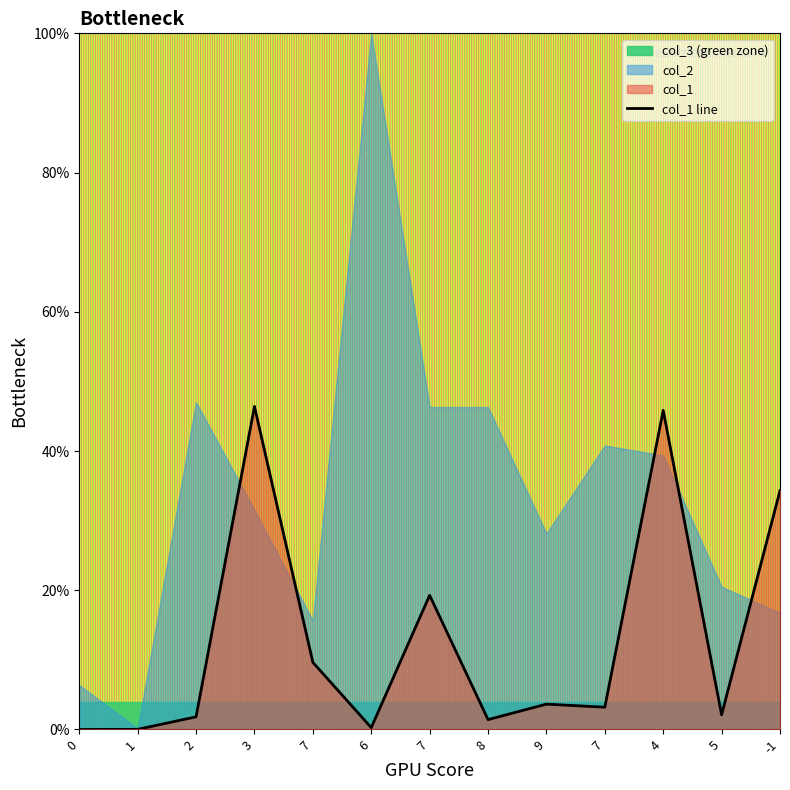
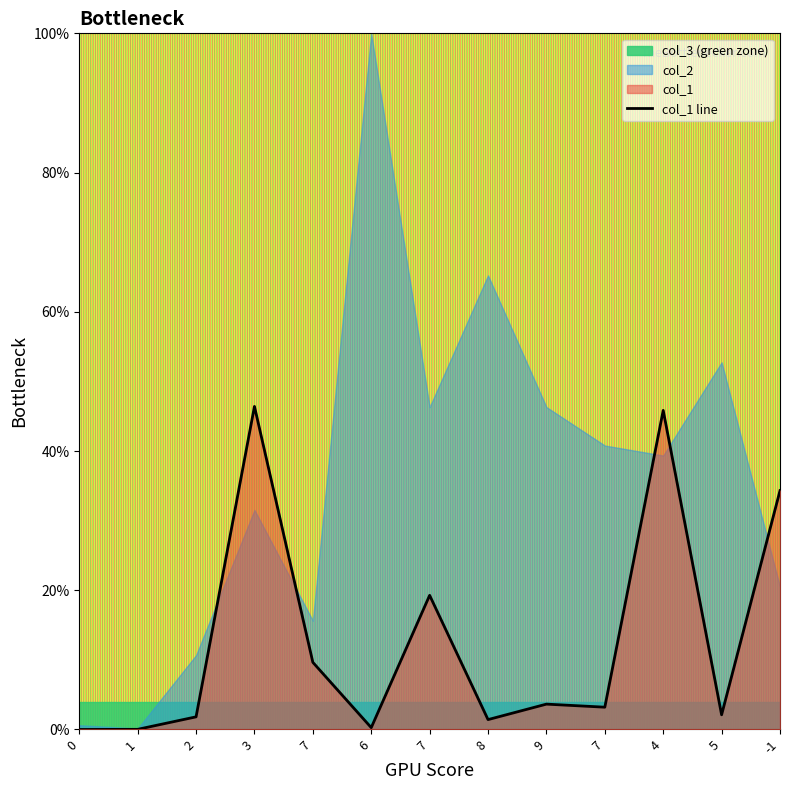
col_2, 0: 6% -> 1%
col_2, 2: 47% -> 11%
col_2, 8: 46% -> 65%
col_2, 9: 28% -> 46%
col_2, 5: 20% -> 53%
col_2, -1: 17% -> 20%
